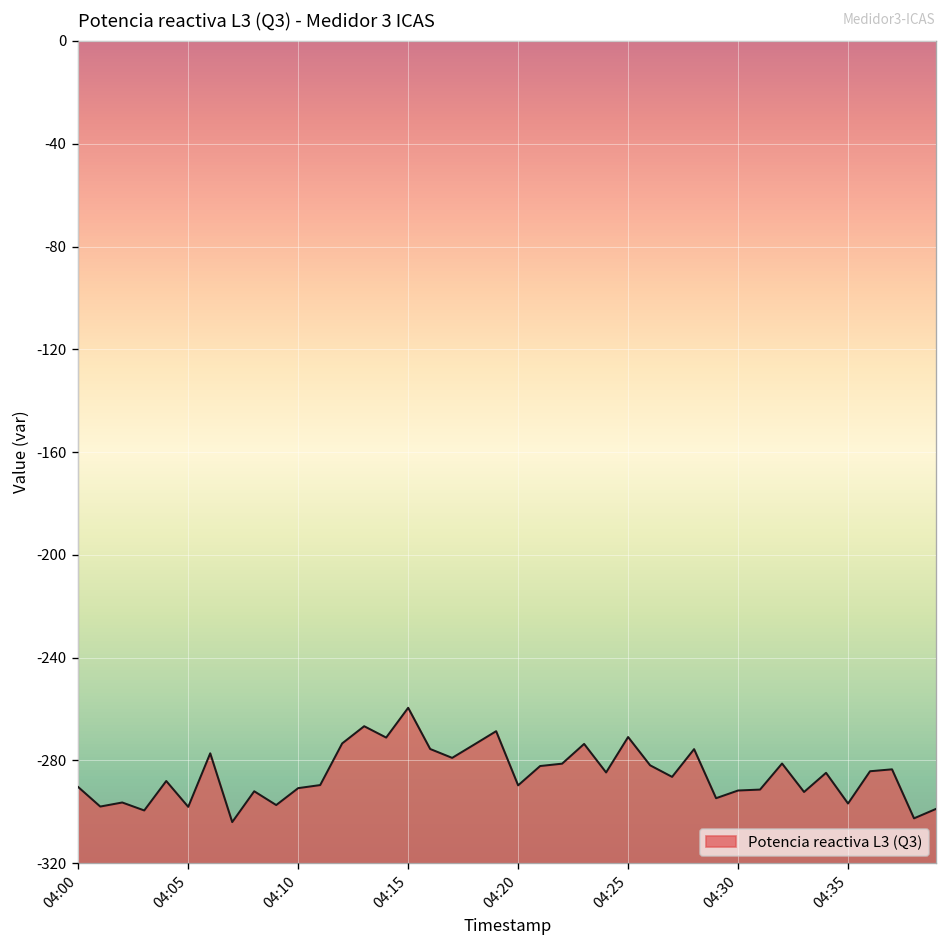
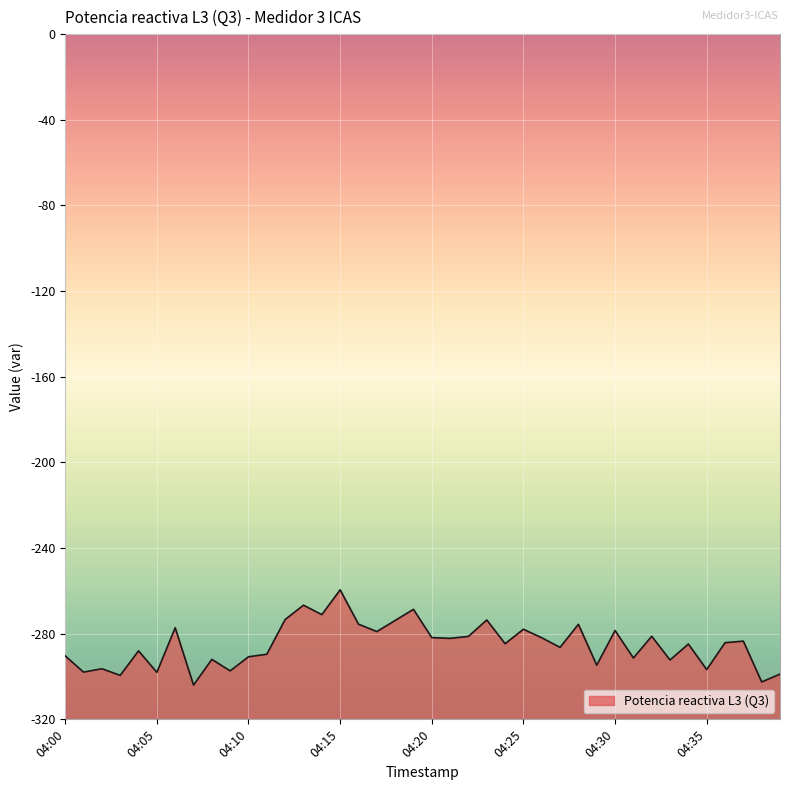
04:20: -290 -> -282
04:25: -271 -> -278
04:30: -292 -> -279
